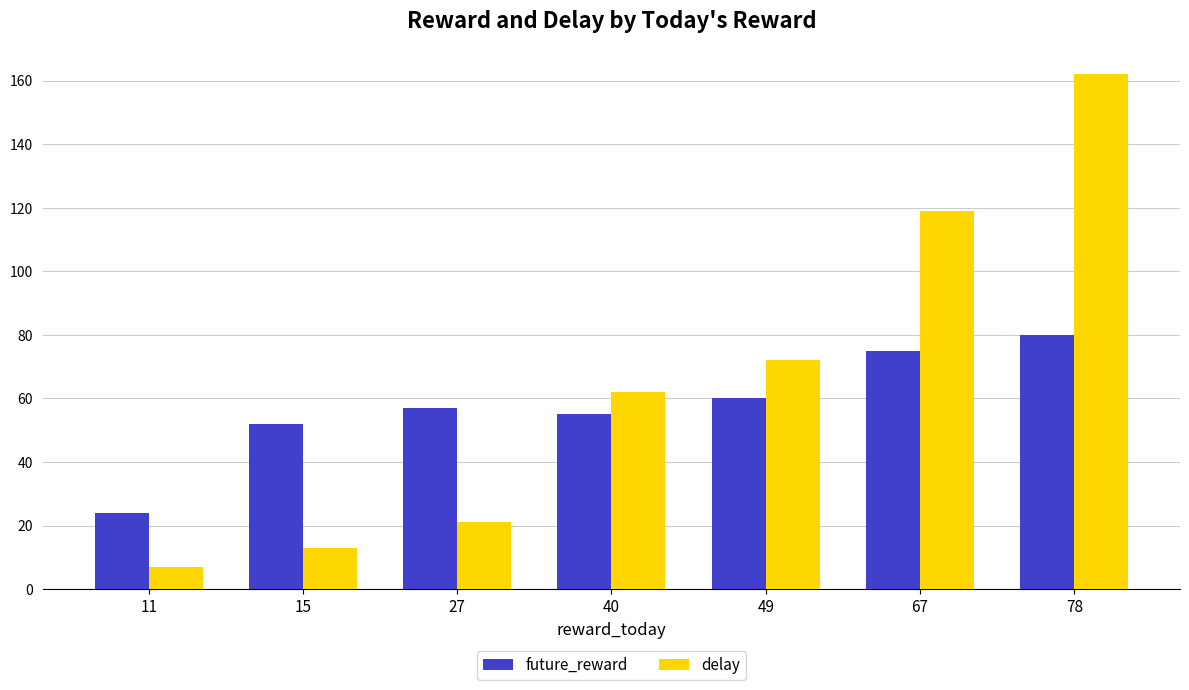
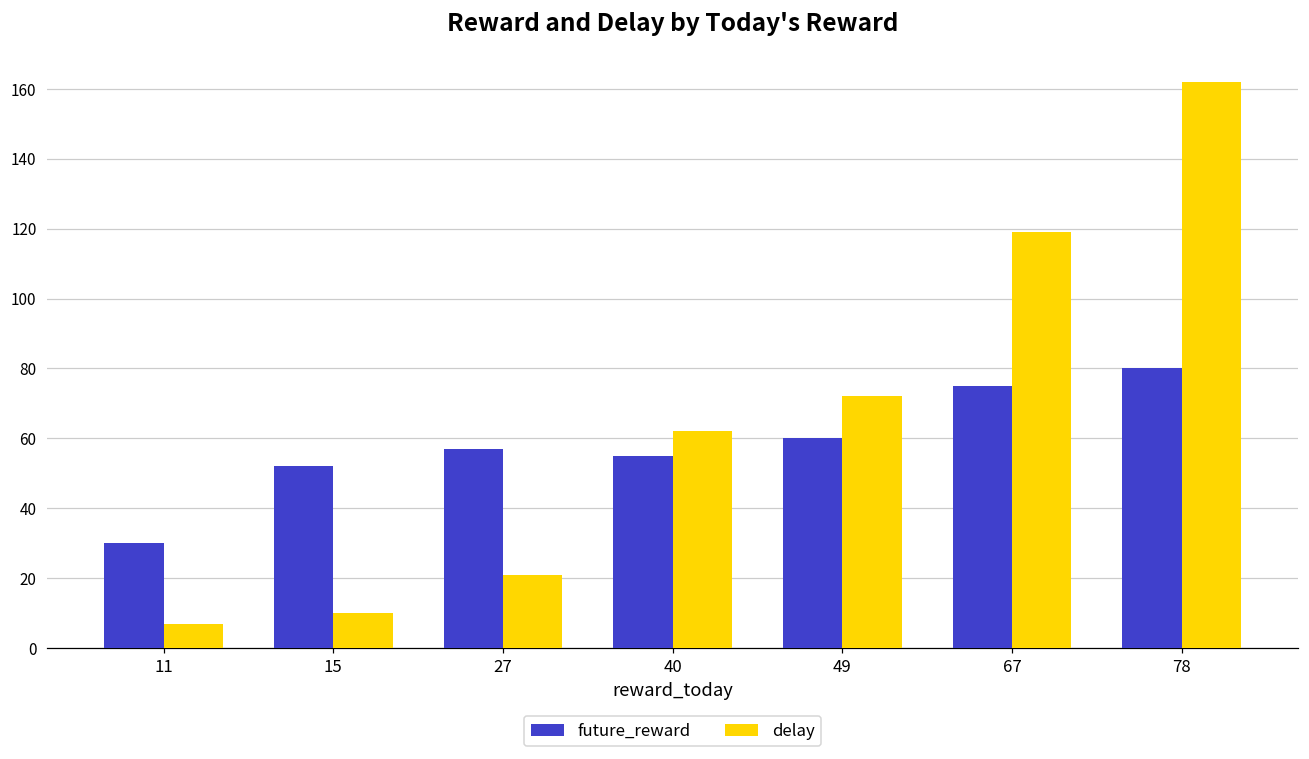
future_reward, 11: 24 -> 30
delay, 15: 13 -> 10
